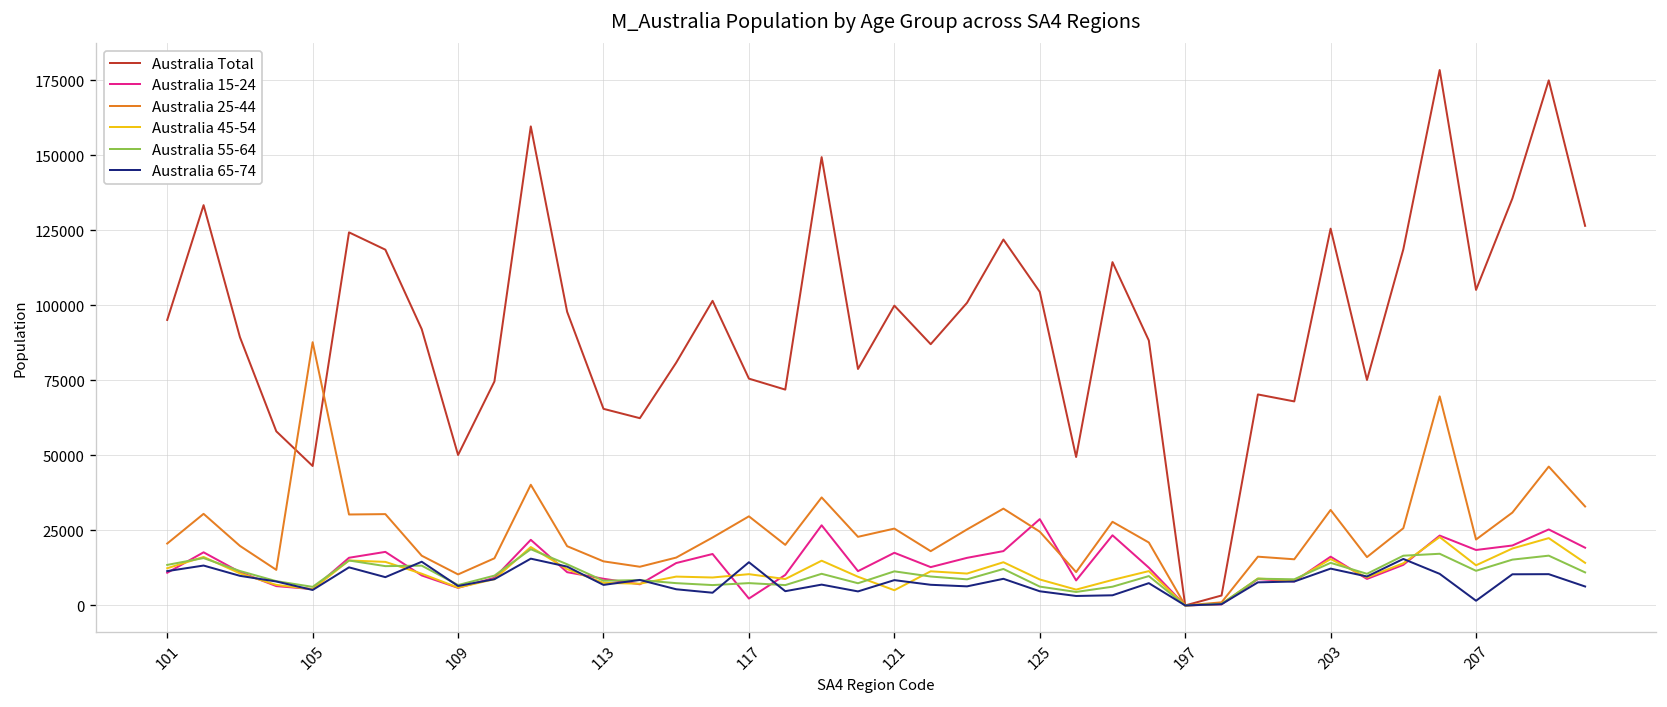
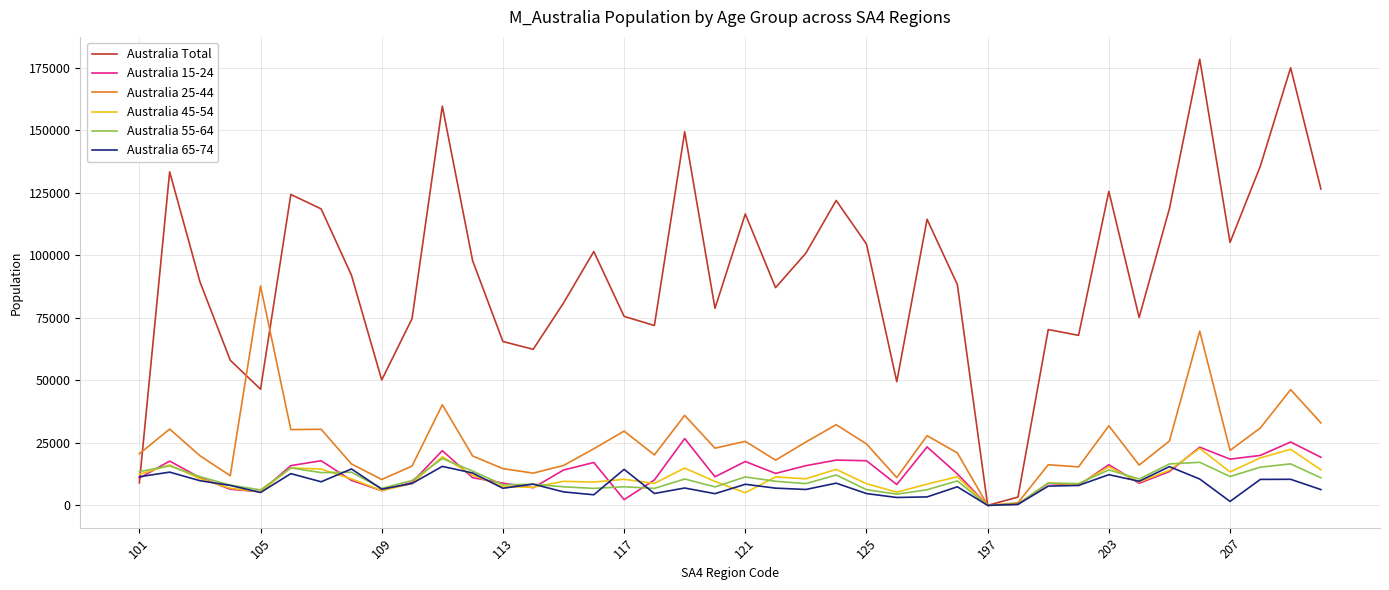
Australia Total, 101: 95000 -> 9000
Australia Total, 121: 100000 -> 117000
Australia 15-24, 125: 29000 -> 18000
